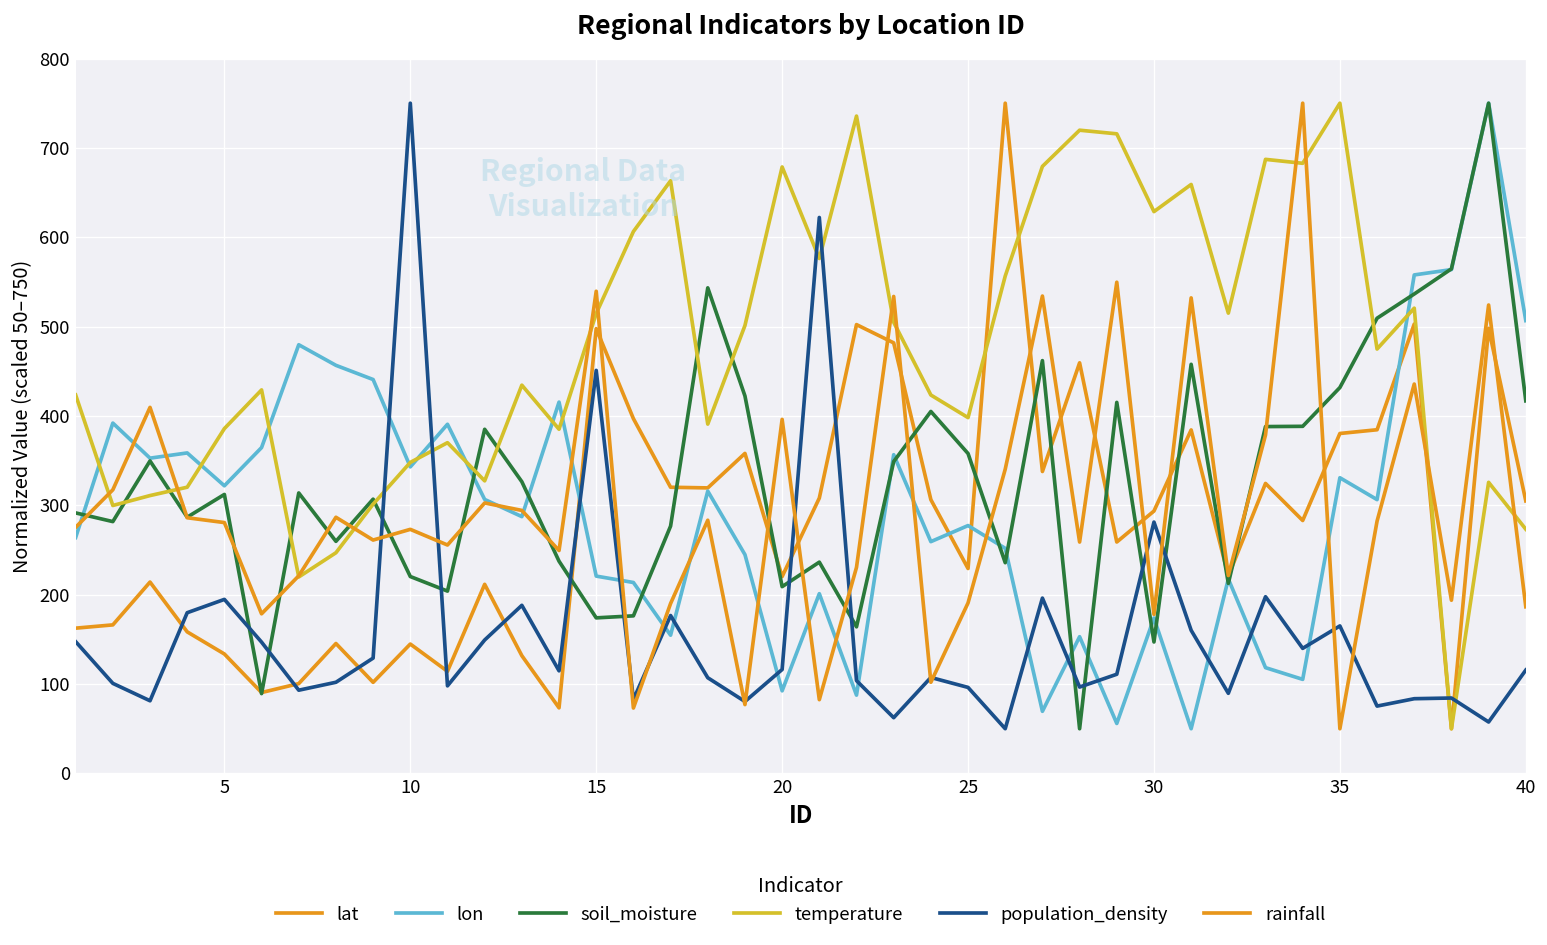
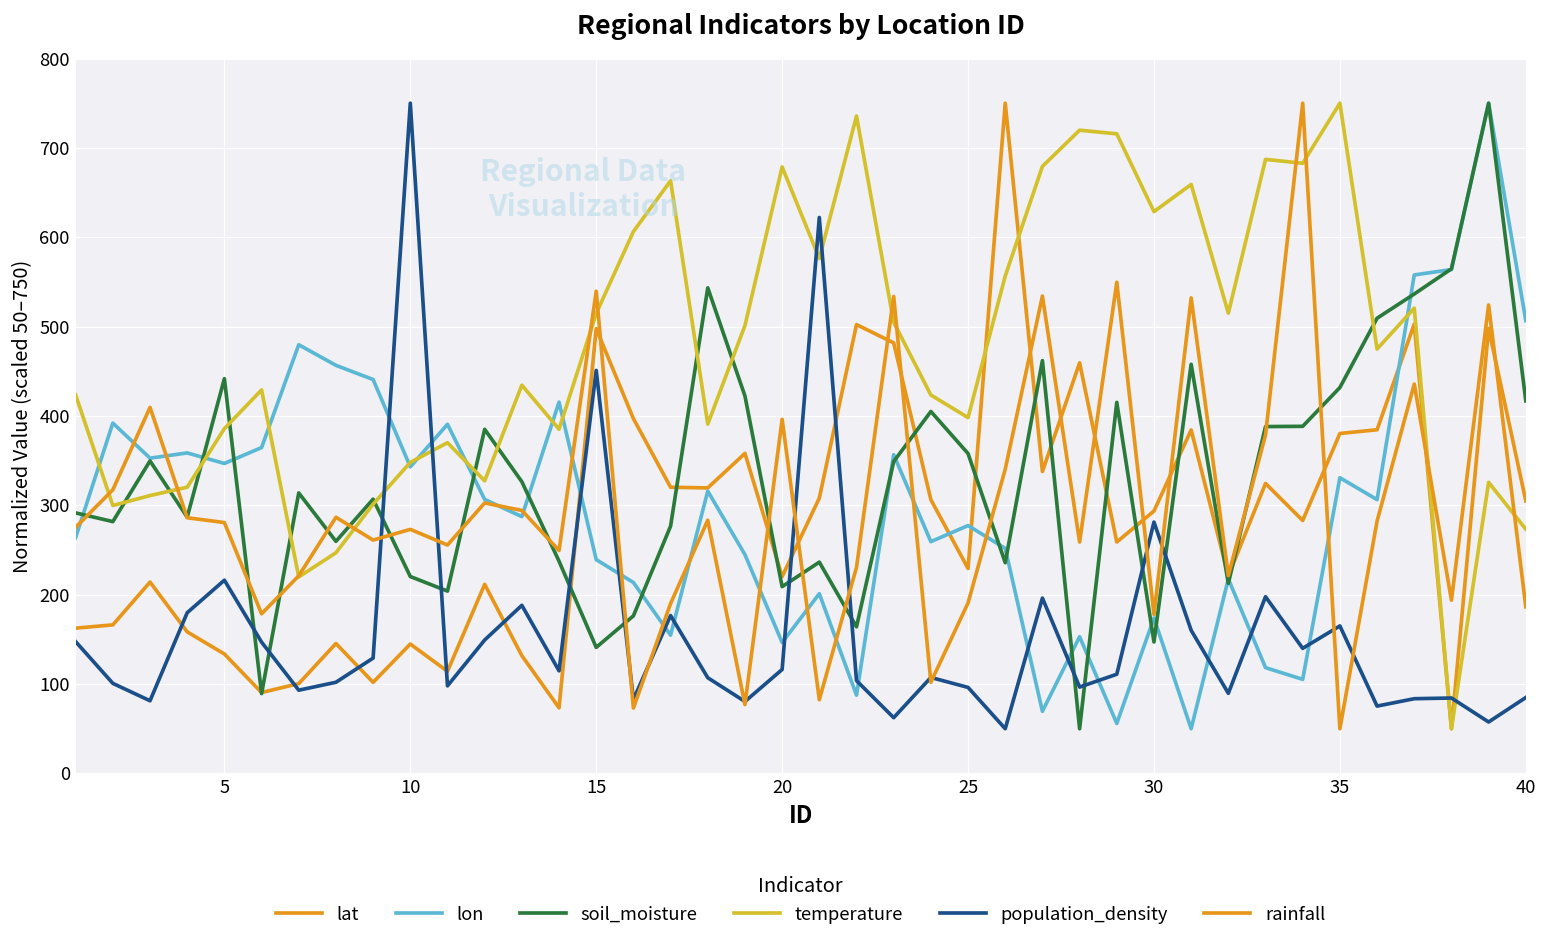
lon, 5: 320 -> 350
soil_moisture, 5: 310 -> 440
population_density, 5: 190 -> 220
lon, 15: 220 -> 240
soil_moisture, 15: 170 -> 140
lon, 20: 90 -> 150
population_density, 40: 120 -> 80
